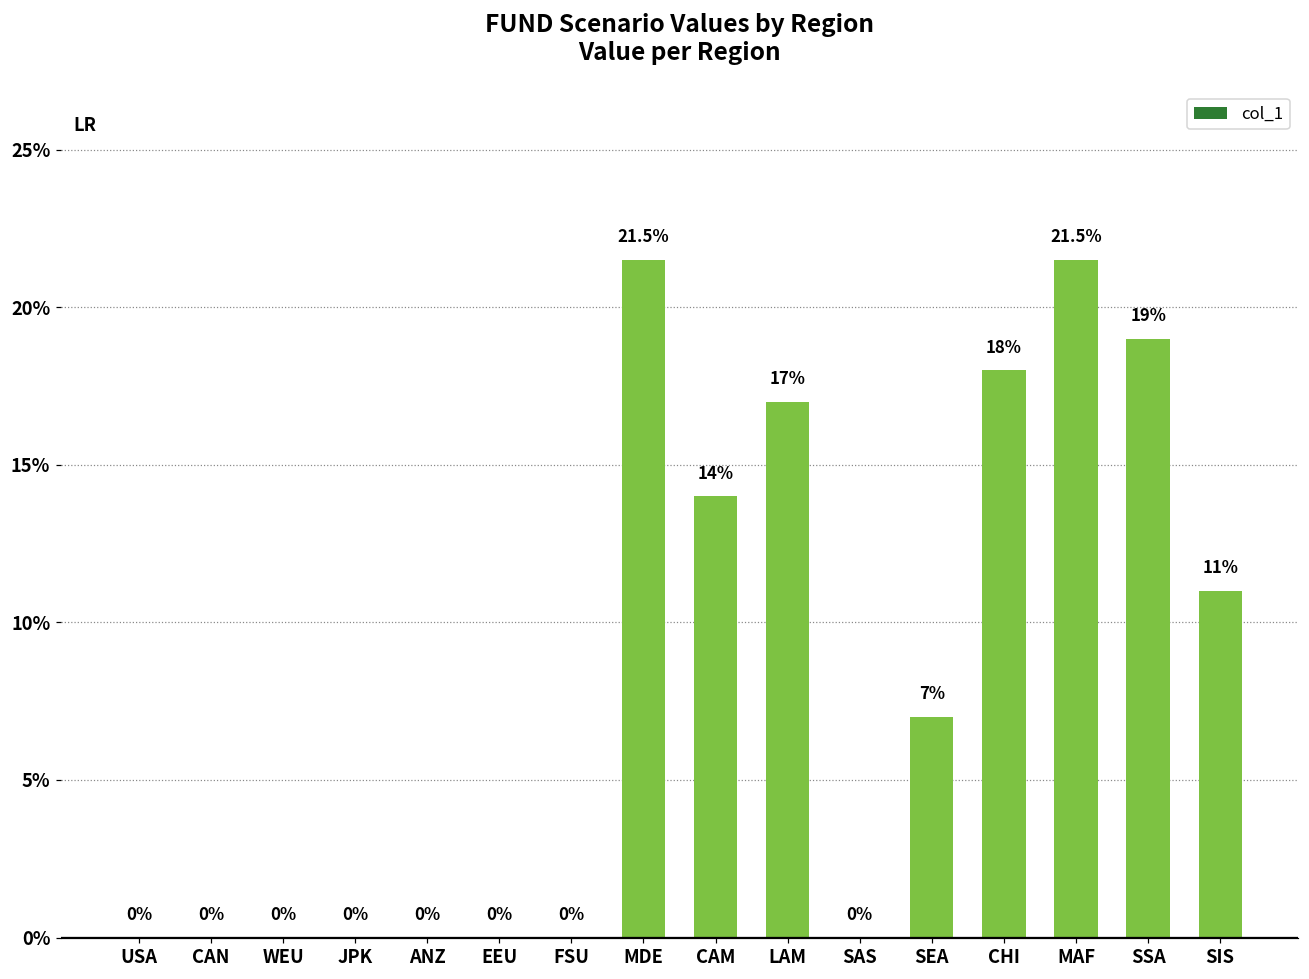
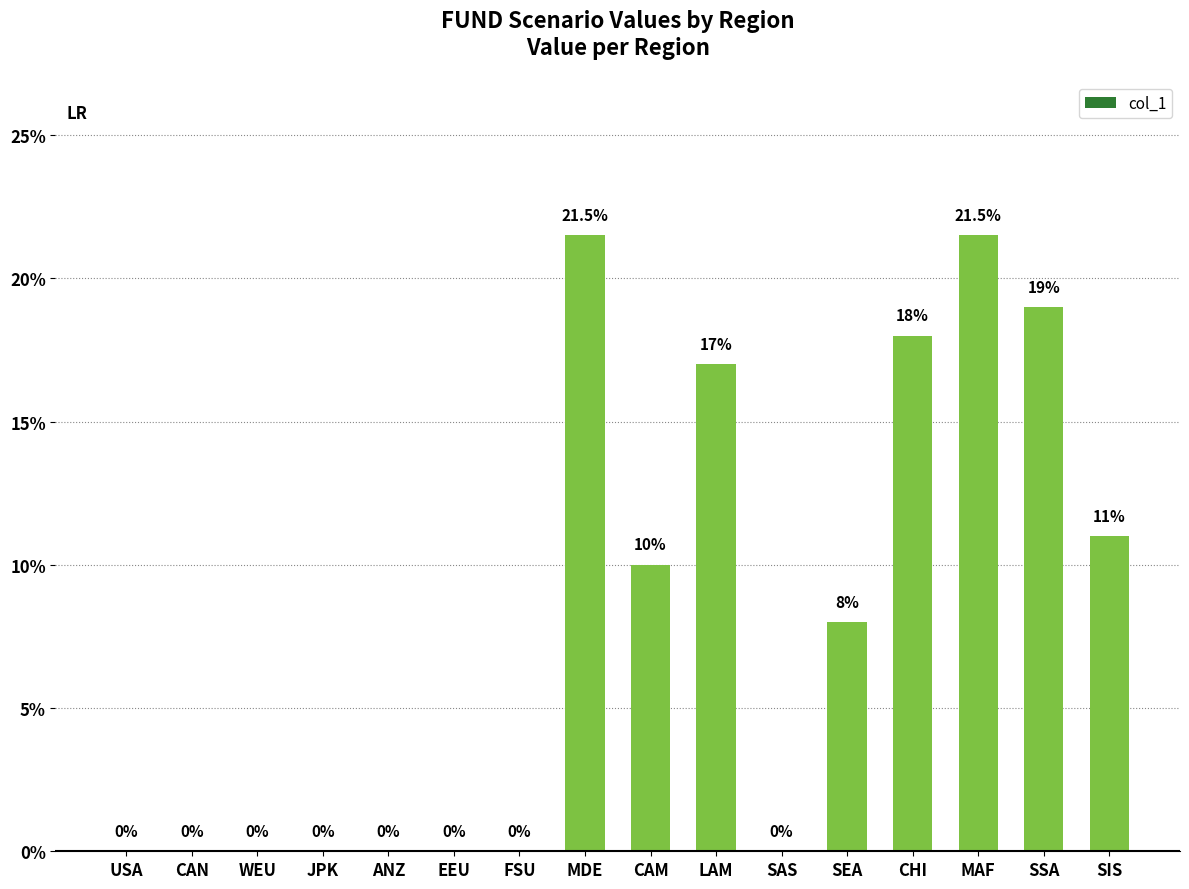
CAM: 14% -> 10%
SEA: 7% -> 8%
